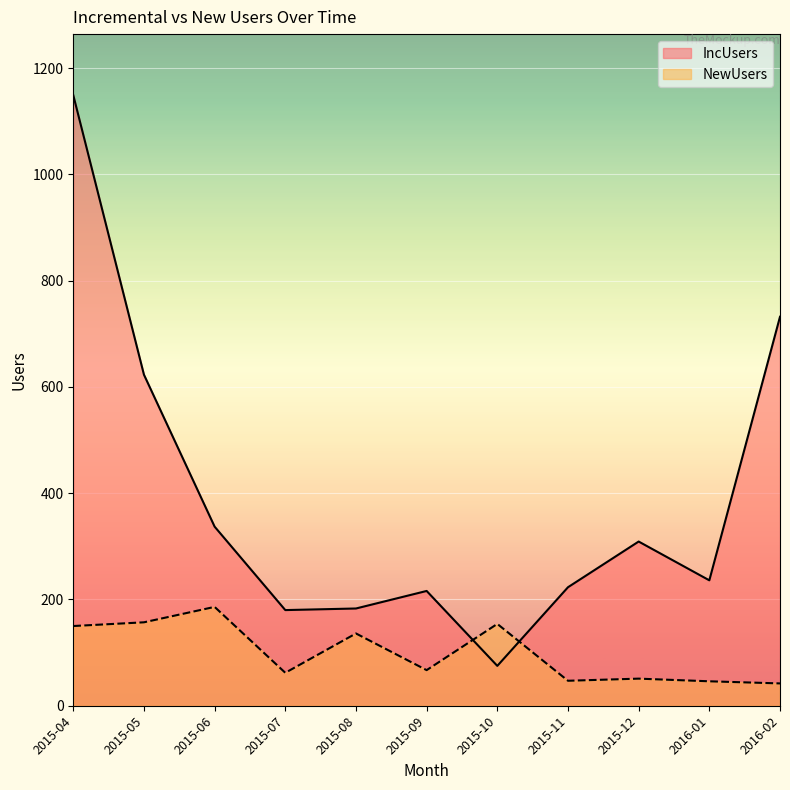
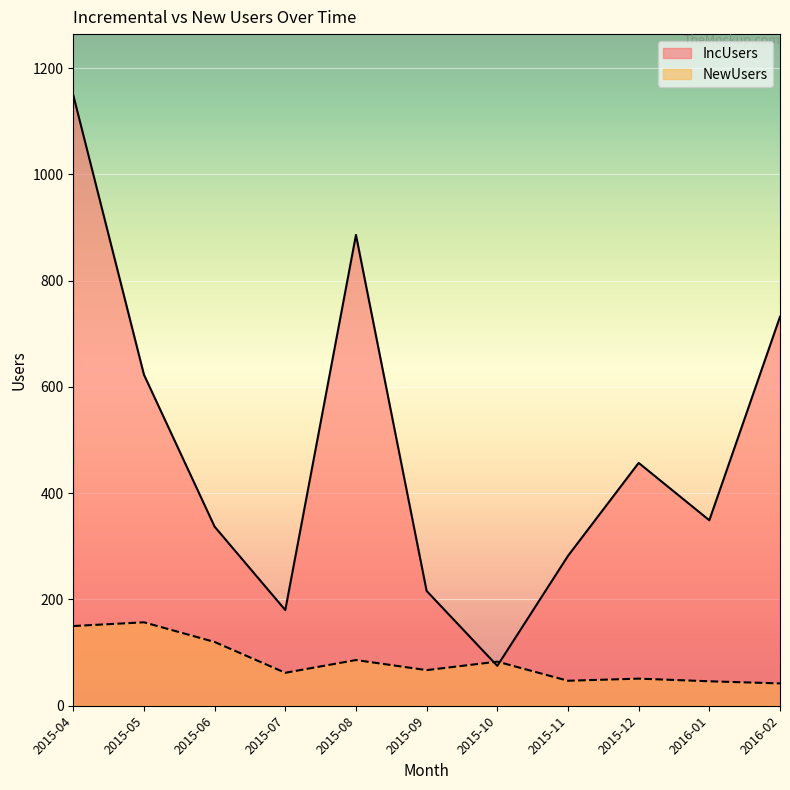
NewUsers, 2015-06: 190 -> 120
IncUsers, 2015-08: 180 -> 890
NewUsers, 2015-08: 140 -> 90
NewUsers, 2015-10: 150 -> 80
IncUsers, 2015-11: 220 -> 280
IncUsers, 2015-12: 310 -> 460
IncUsers, 2016-01: 240 -> 350
